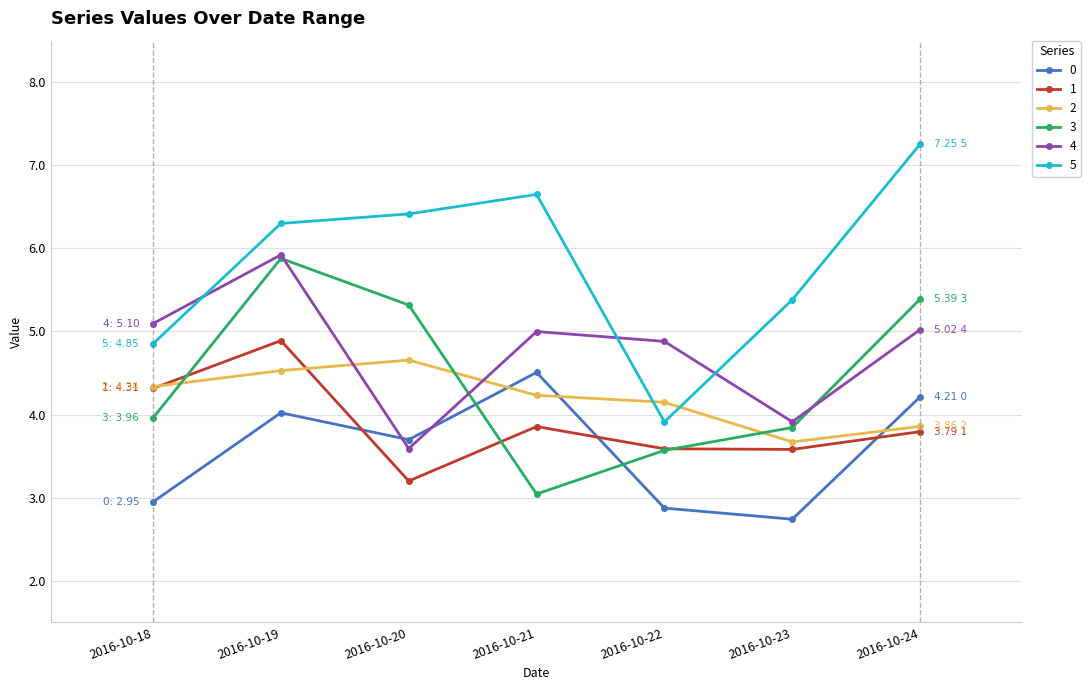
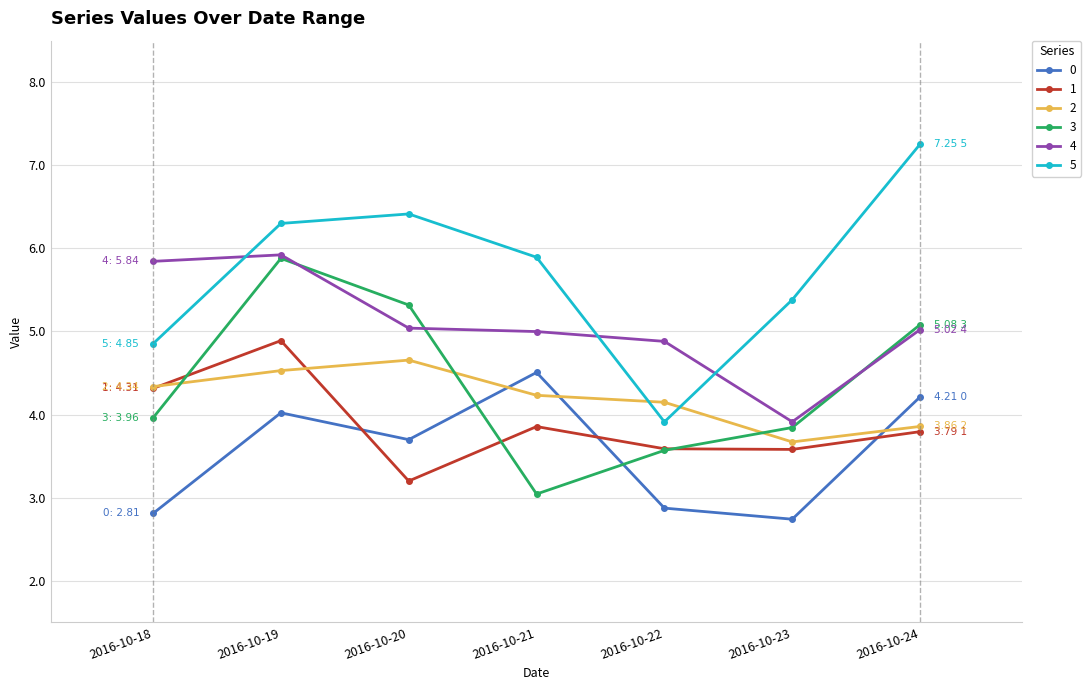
0, 2016-10-18: 2.95 -> 2.81
4, 2016-10-18: 5.10 -> 5.84
4, 2016-10-20: 3.6 -> 5.0
5, 2016-10-21: 6.6 -> 5.9
3, 2016-10-24: 5.39 -> 5.08
